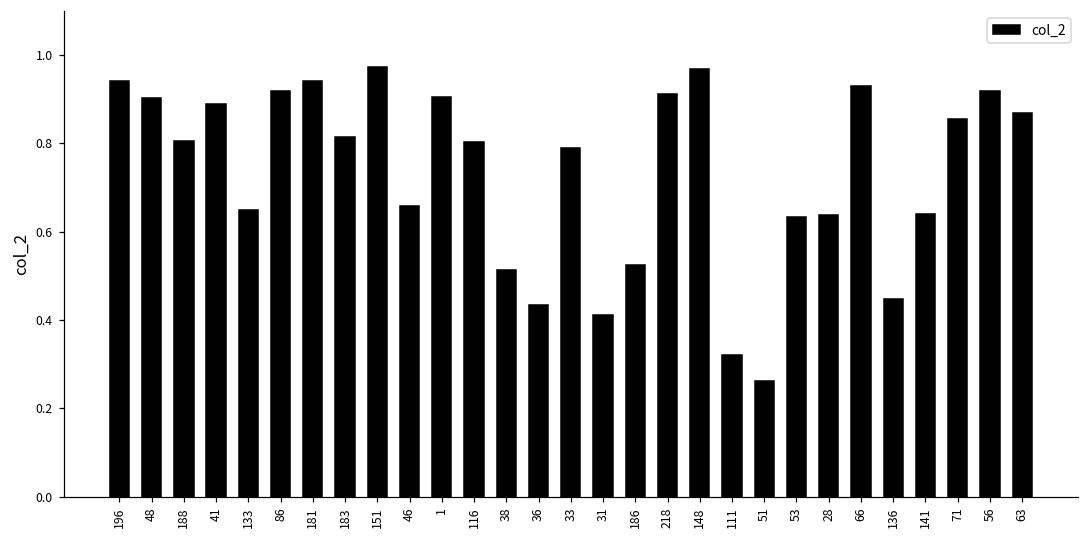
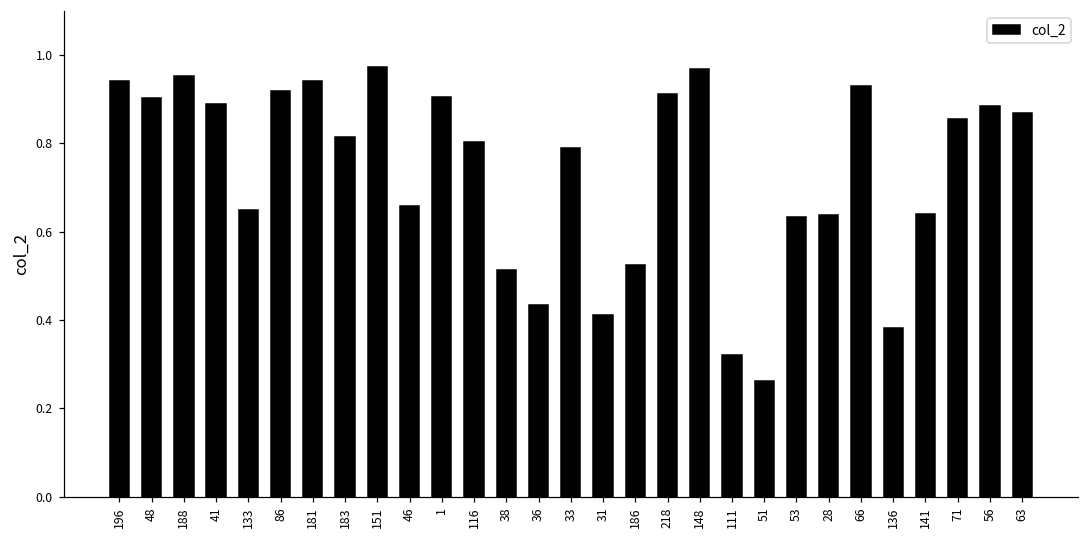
188: 0.80 -> 0.95
136: 0.45 -> 0.38
56: 0.92 -> 0.89
